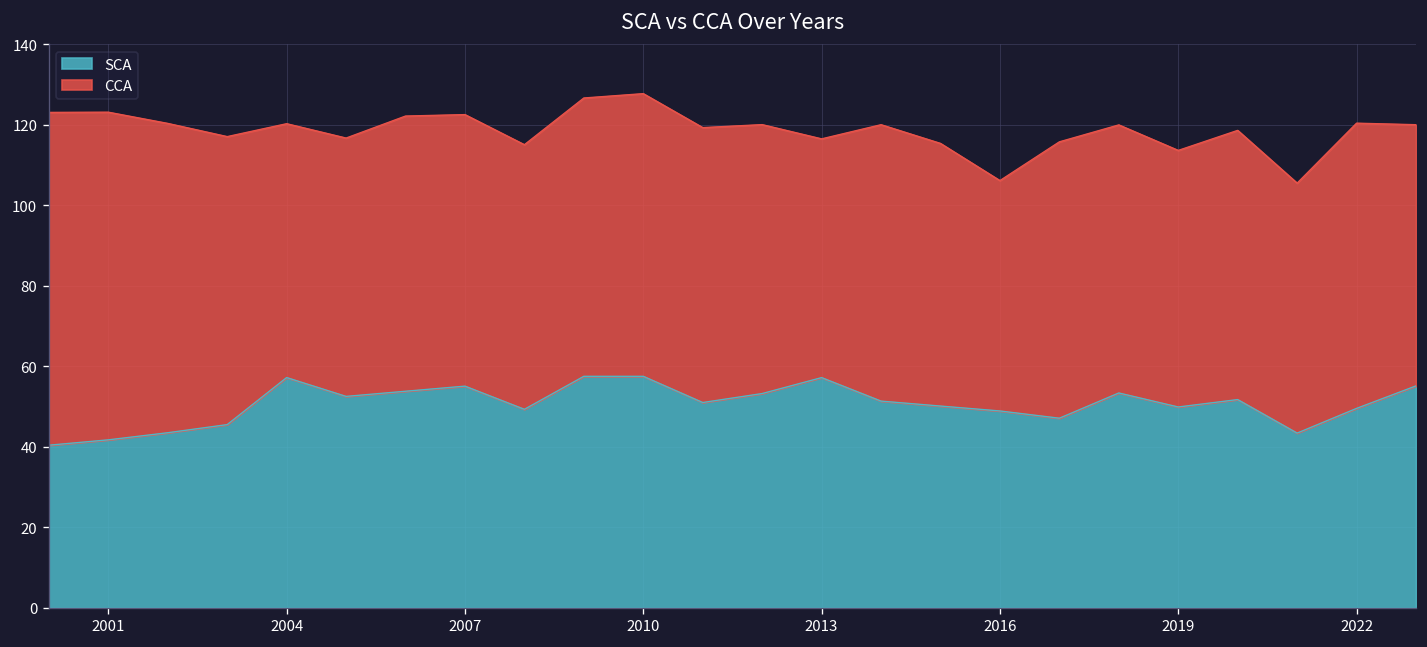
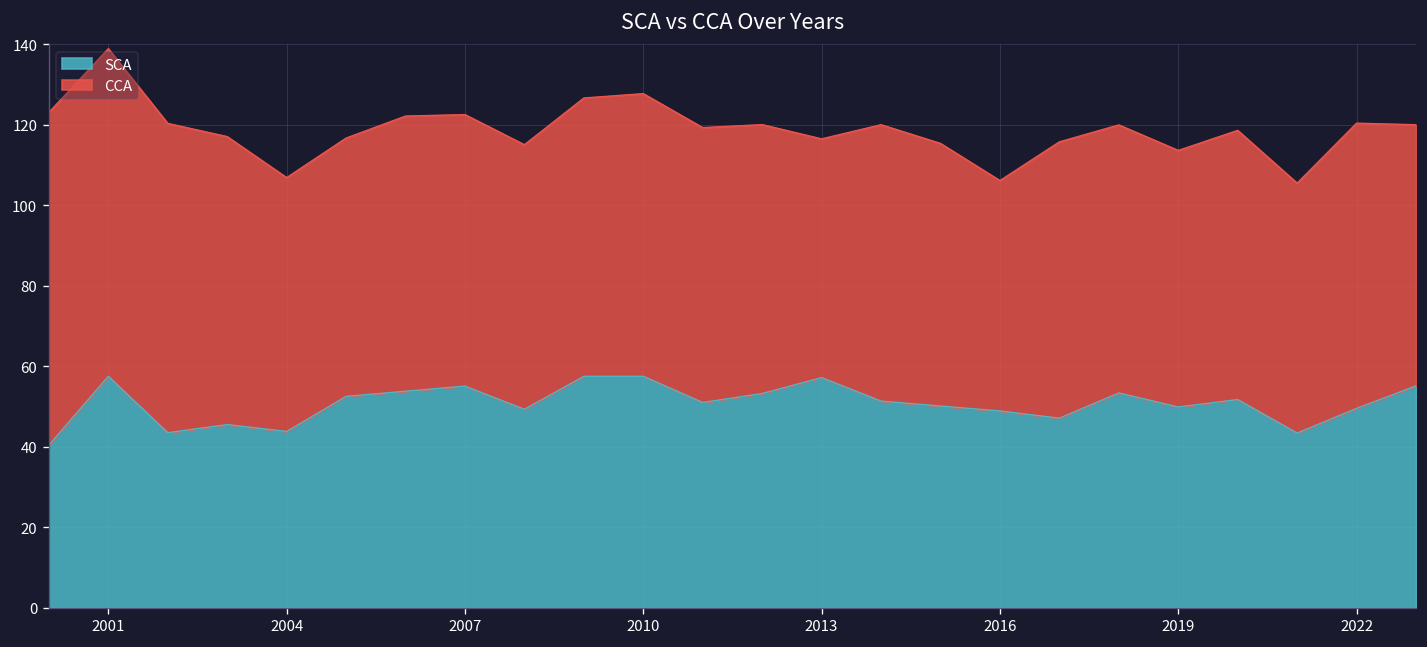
SCA, 2001: 42 -> 58
SCA, 2004: 57 -> 44
